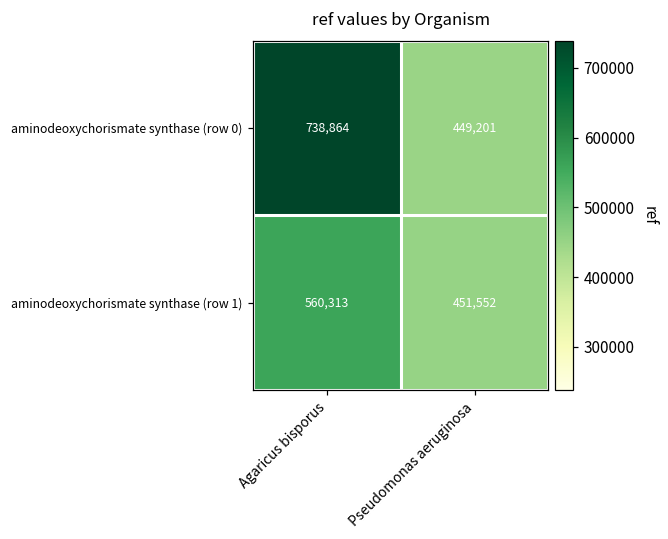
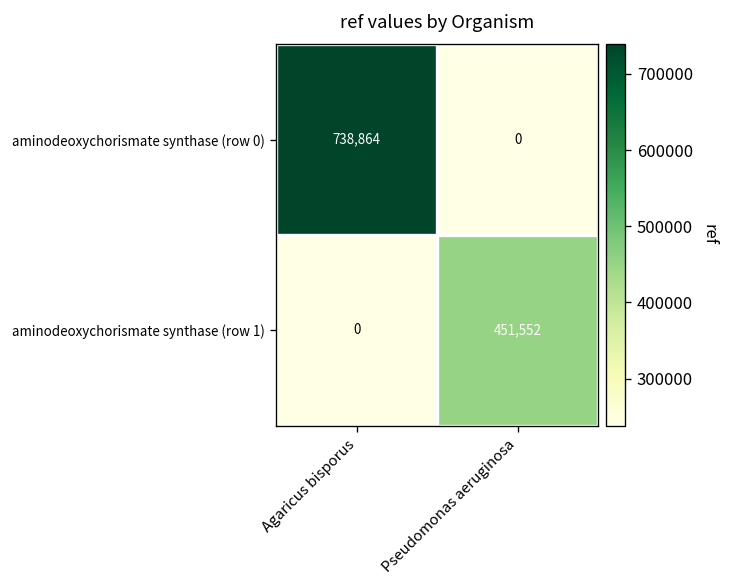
aminodeoxychorismate synthase (row 0), Pseudomonas aeruginosa: 449,201 -> 0
aminodeoxychorismate synthase (row 1), Agaricus bisporus: 560,313 -> 0
